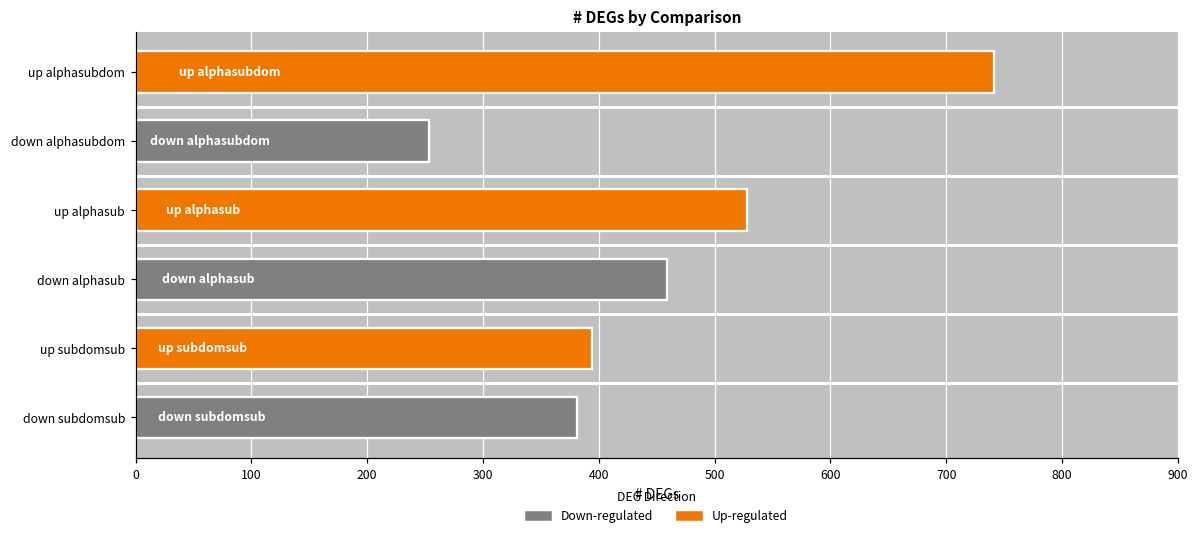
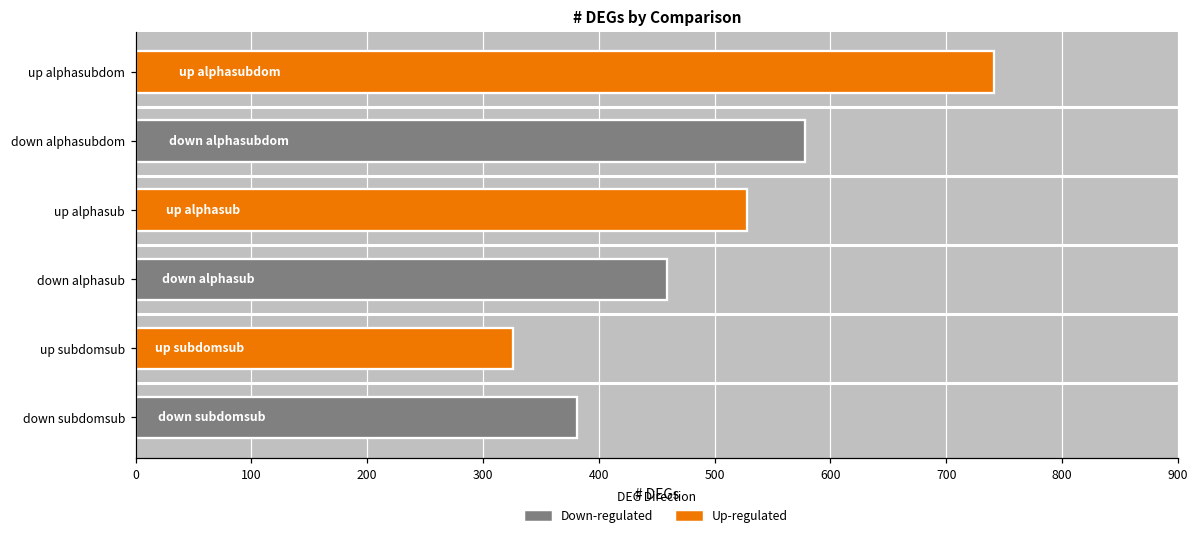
down alphasubdom: 253 -> 578
up subdomsub: 394 -> 326
